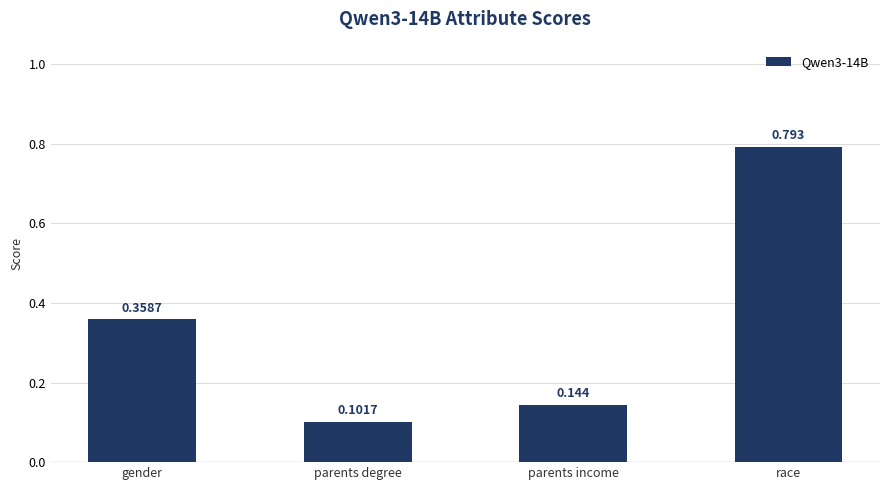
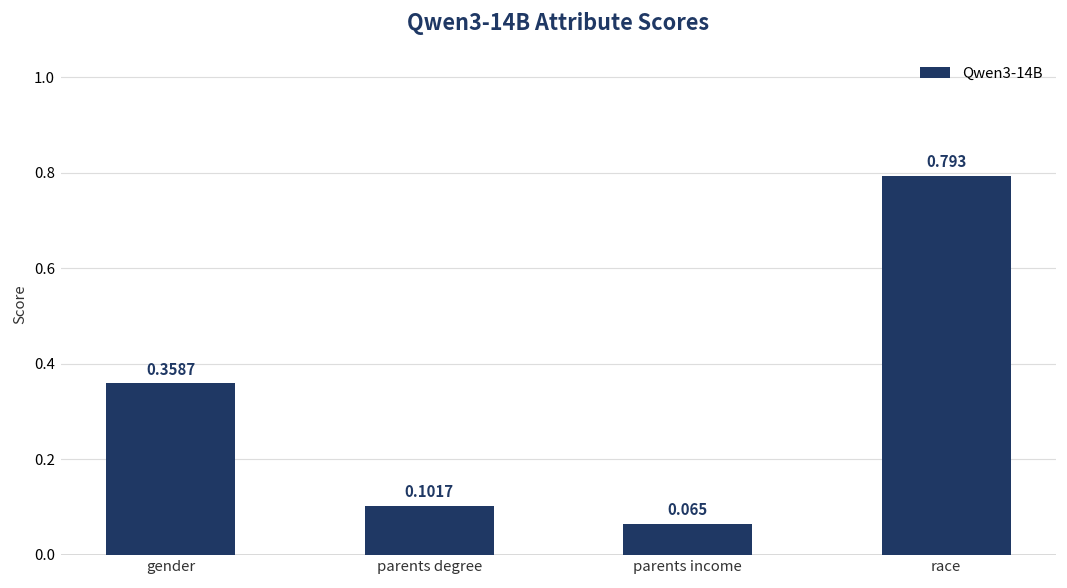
parents income: 0.144 -> 0.065
